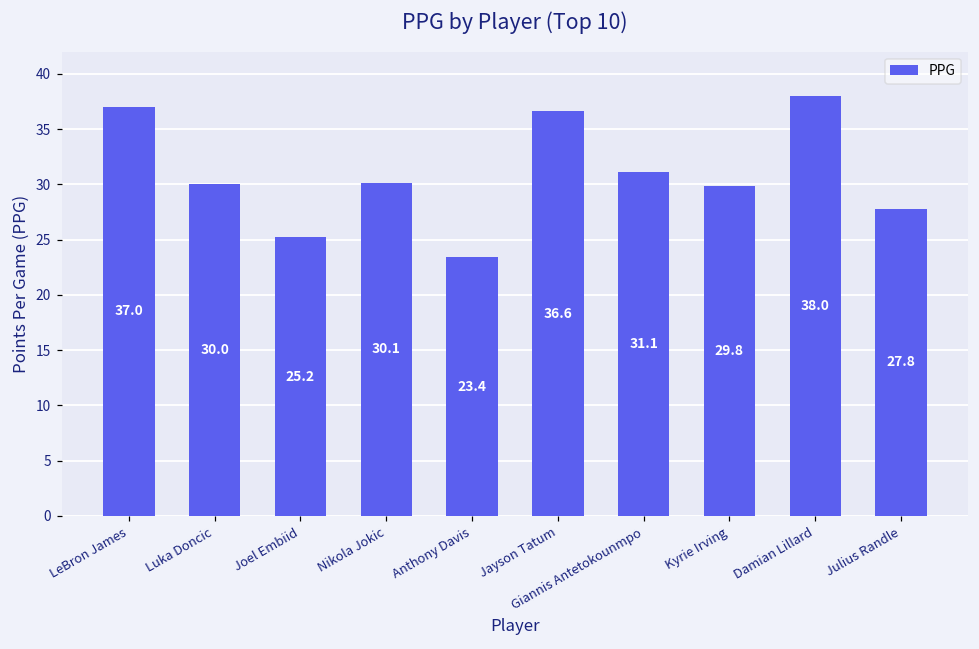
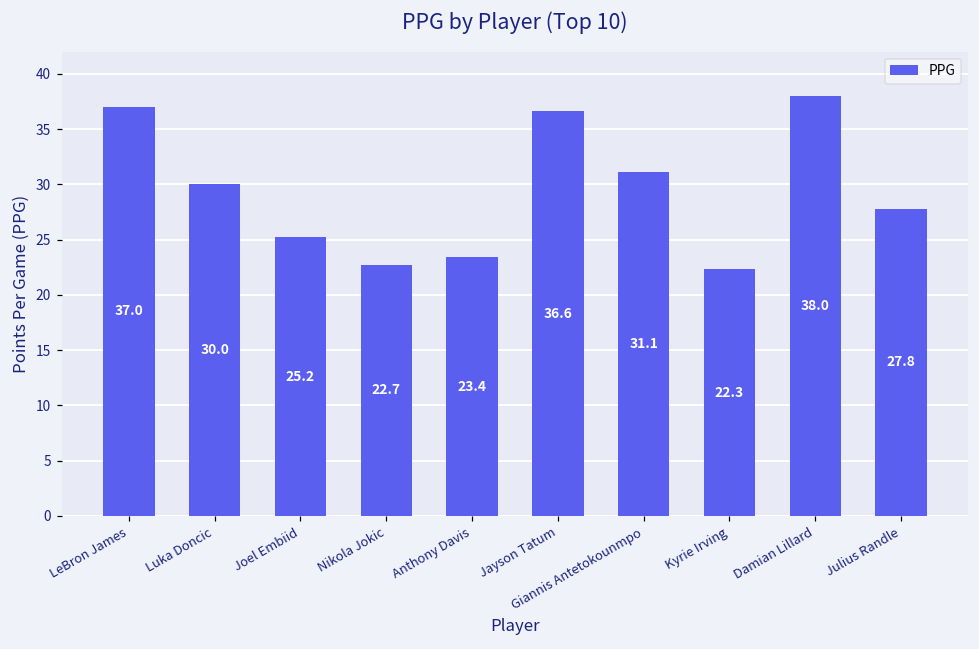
Nikola Jokic: 30.1 -> 22.7
Kyrie Irving: 29.8 -> 22.3
